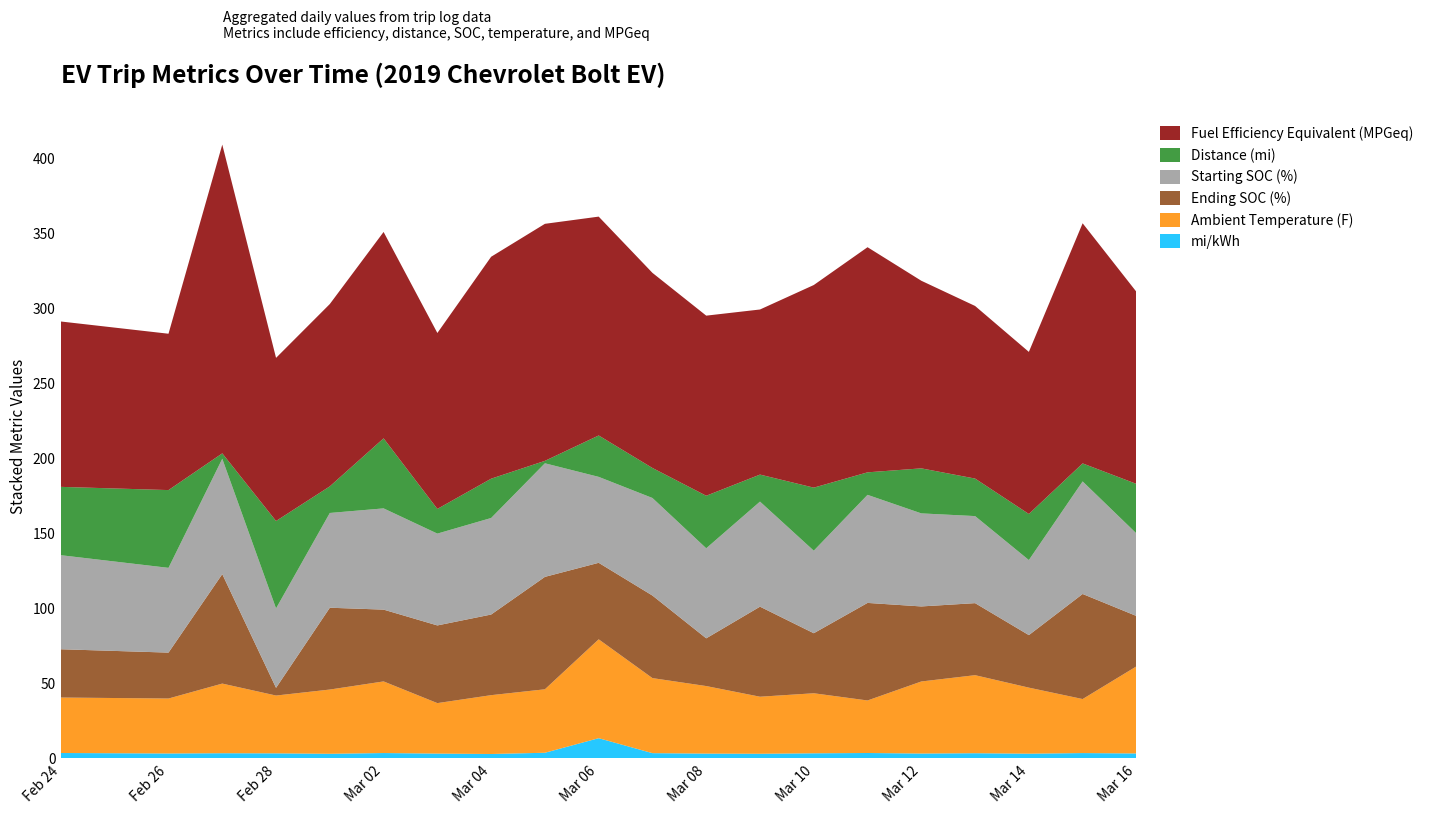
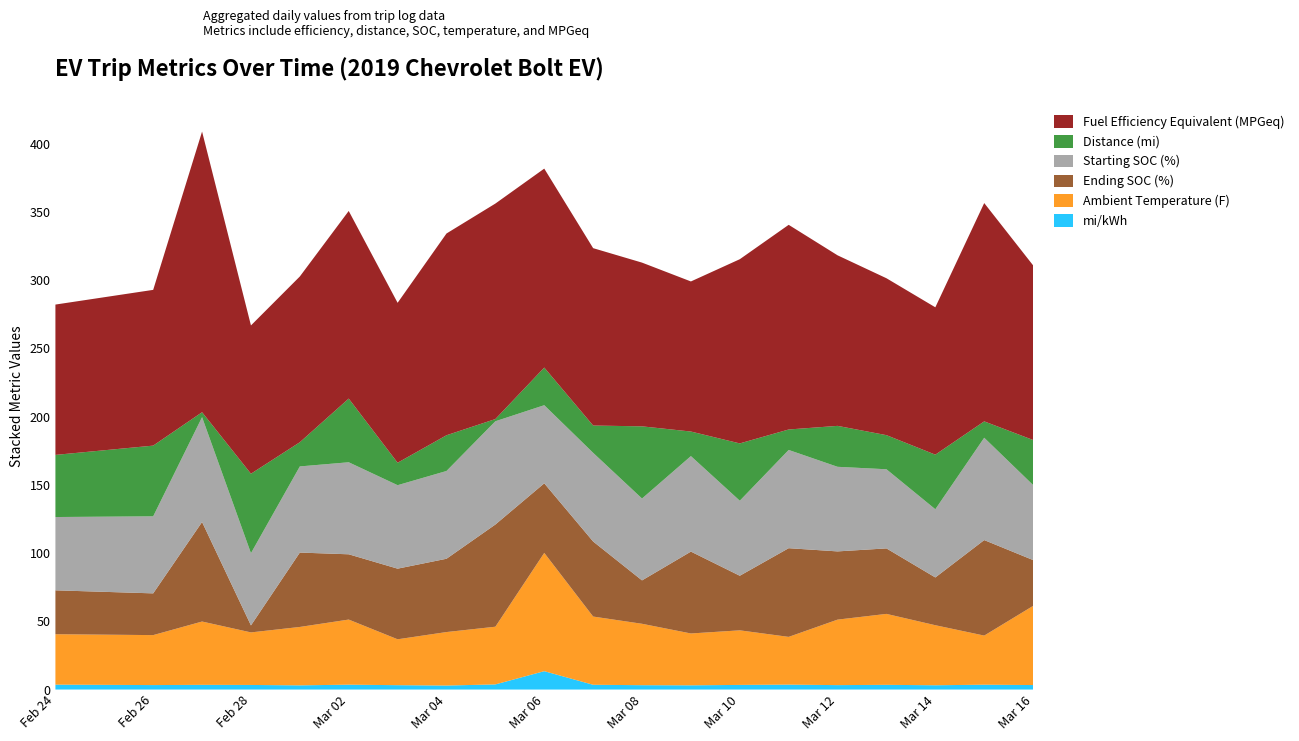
Starting SOC (%), Feb 24: 63 -> 54
Fuel Efficiency Equivalent (MPGeq), Feb 26: 104 -> 114
Ambient Temperature (F), Mar 06: 66 -> 87
Distance (mi), Mar 08: 35 -> 53
Distance (mi), Mar 14: 31 -> 40
